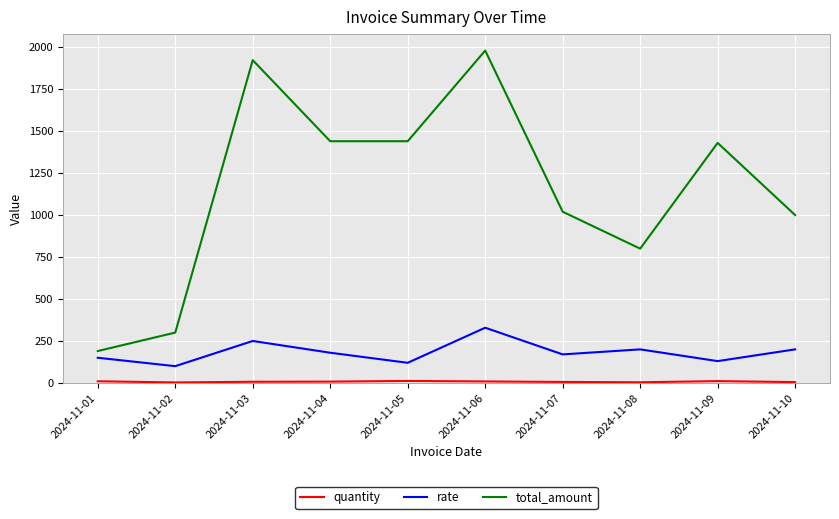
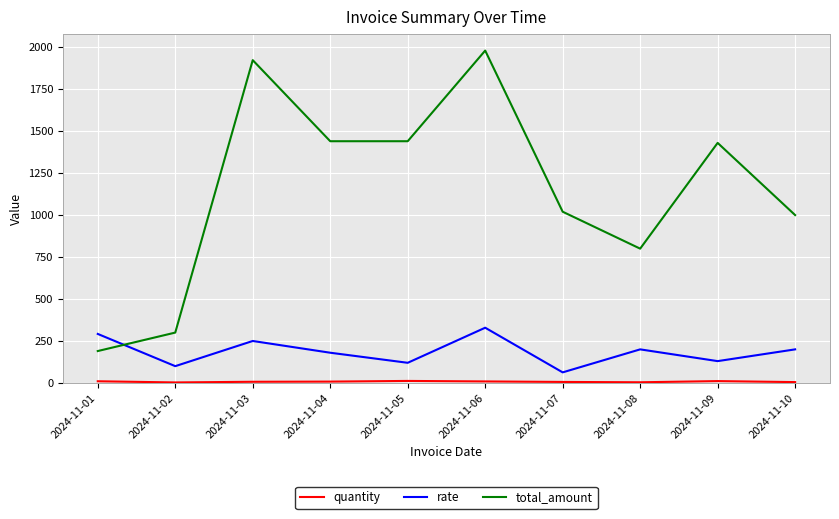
rate, 2024-11-01: 150 -> 290
rate, 2024-11-07: 170 -> 60
